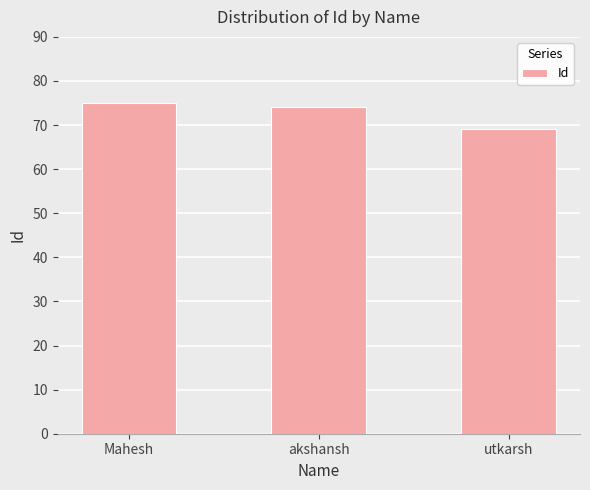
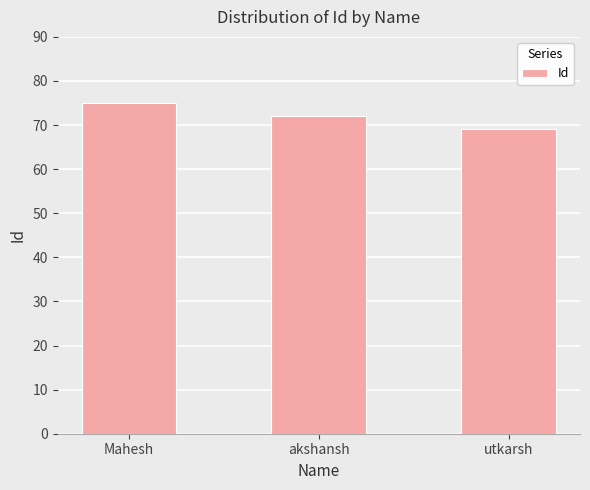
akshansh: 74 -> 72
